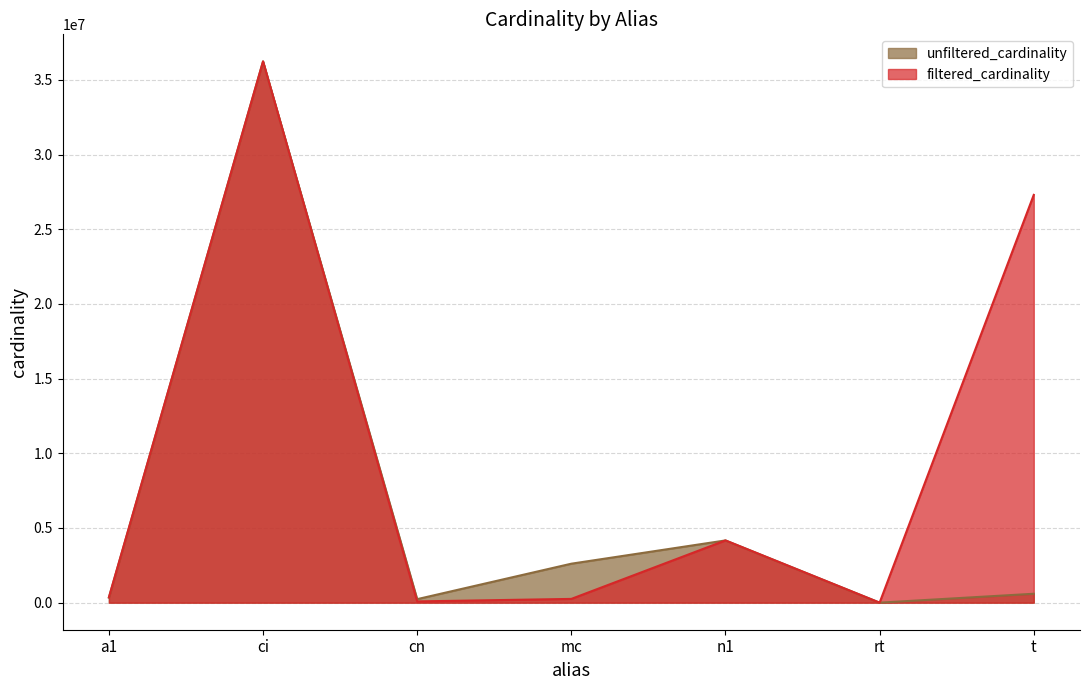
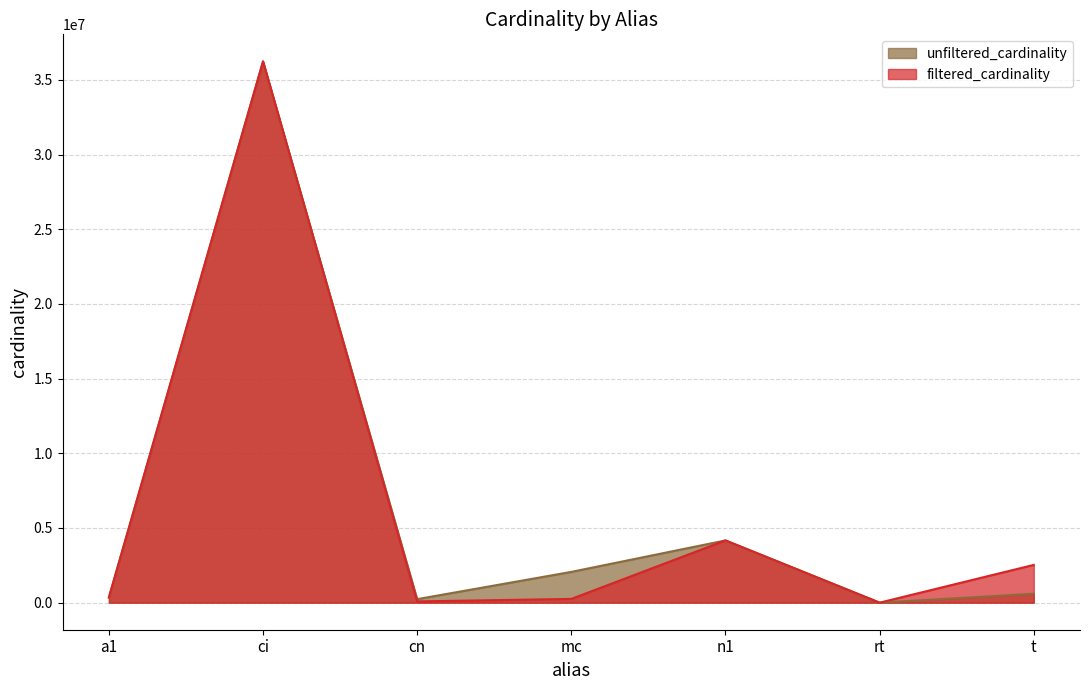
unfiltered_cardinality, mc: 2600000 -> 2100000
filtered_cardinality, t: 27300000 -> 2500000
